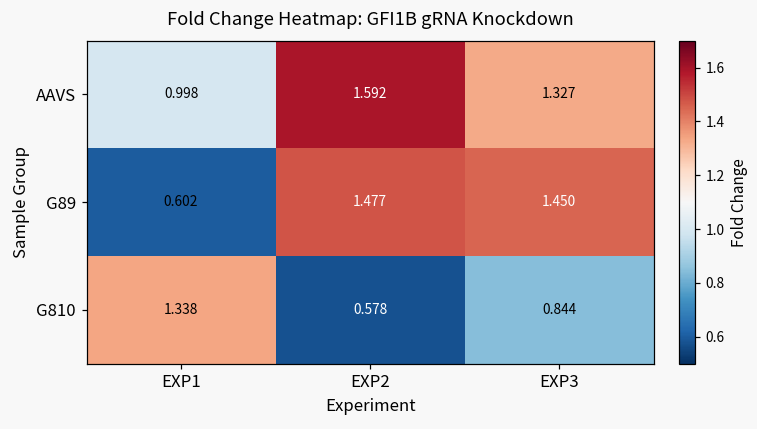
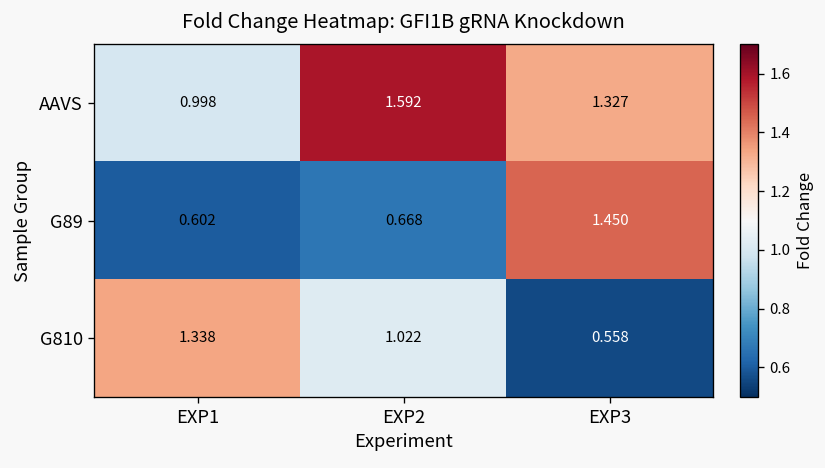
G89, EXP2: 1.477 -> 0.668
G810, EXP2: 0.578 -> 1.022
G810, EXP3: 0.844 -> 0.558
